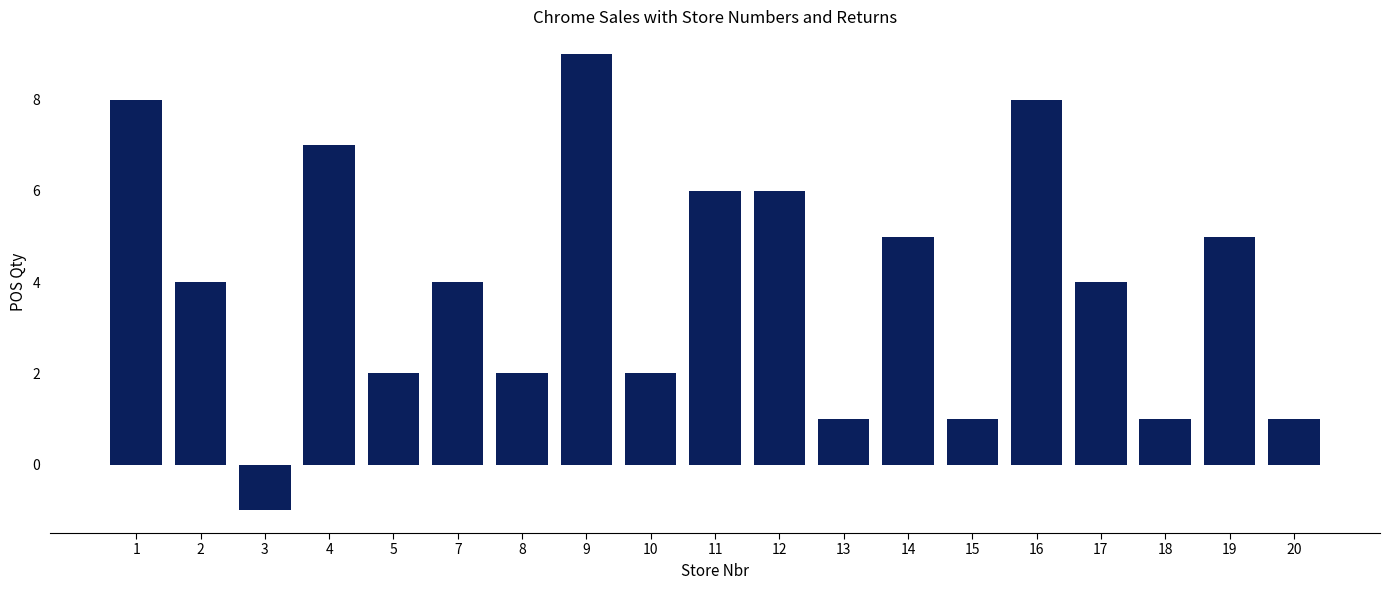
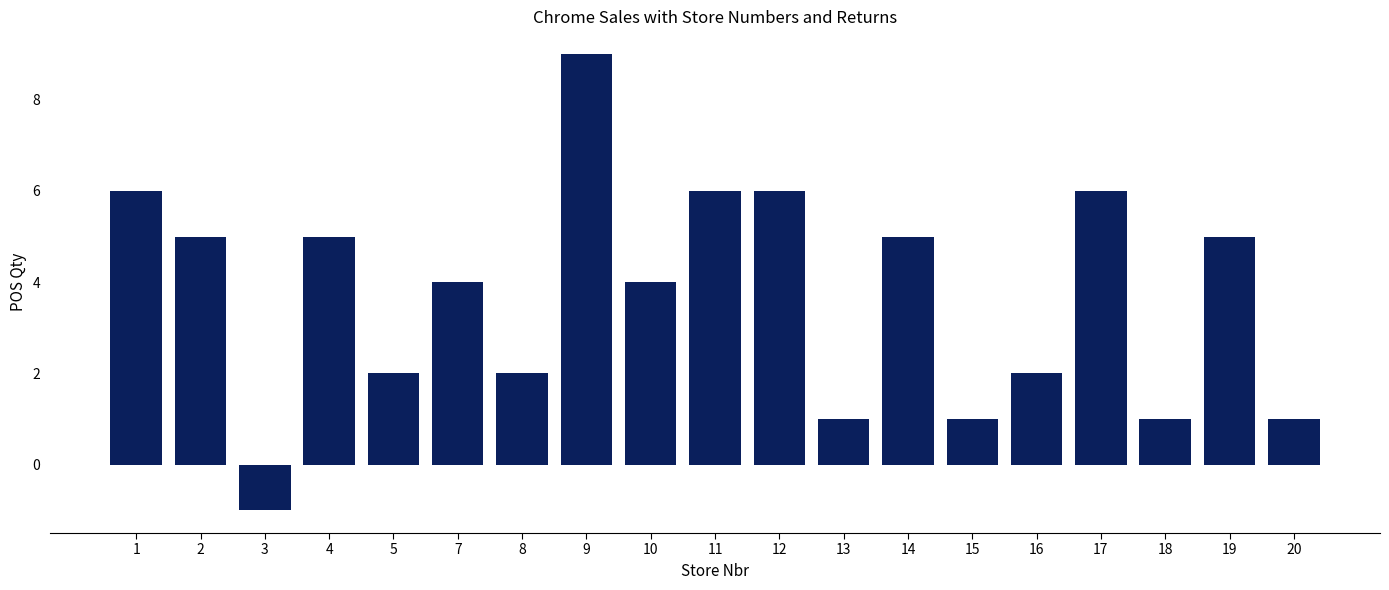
1: 8 -> 6
2: 4 -> 5
4: 7 -> 5
10: 2 -> 4
16: 8 -> 2
17: 4 -> 6
